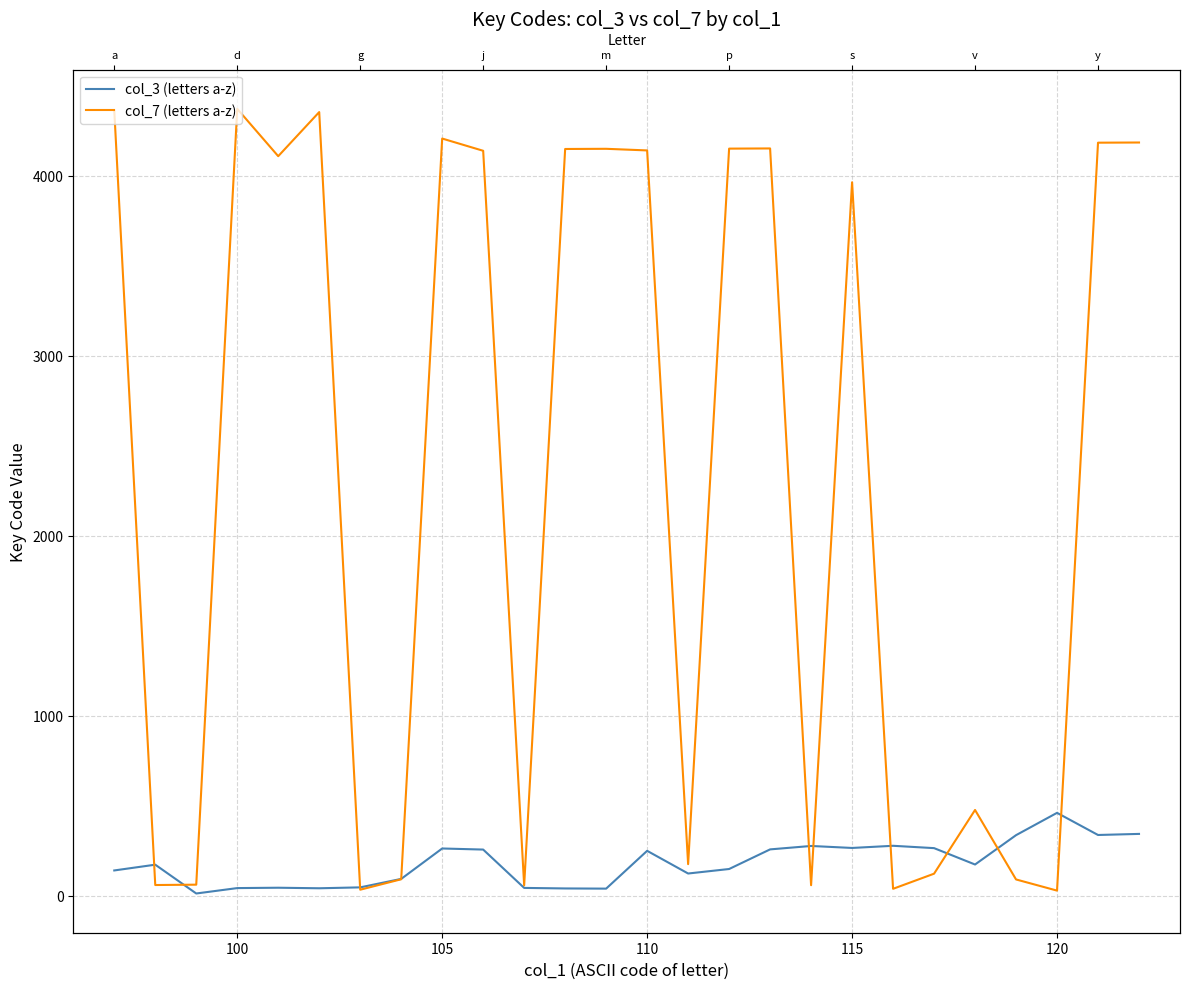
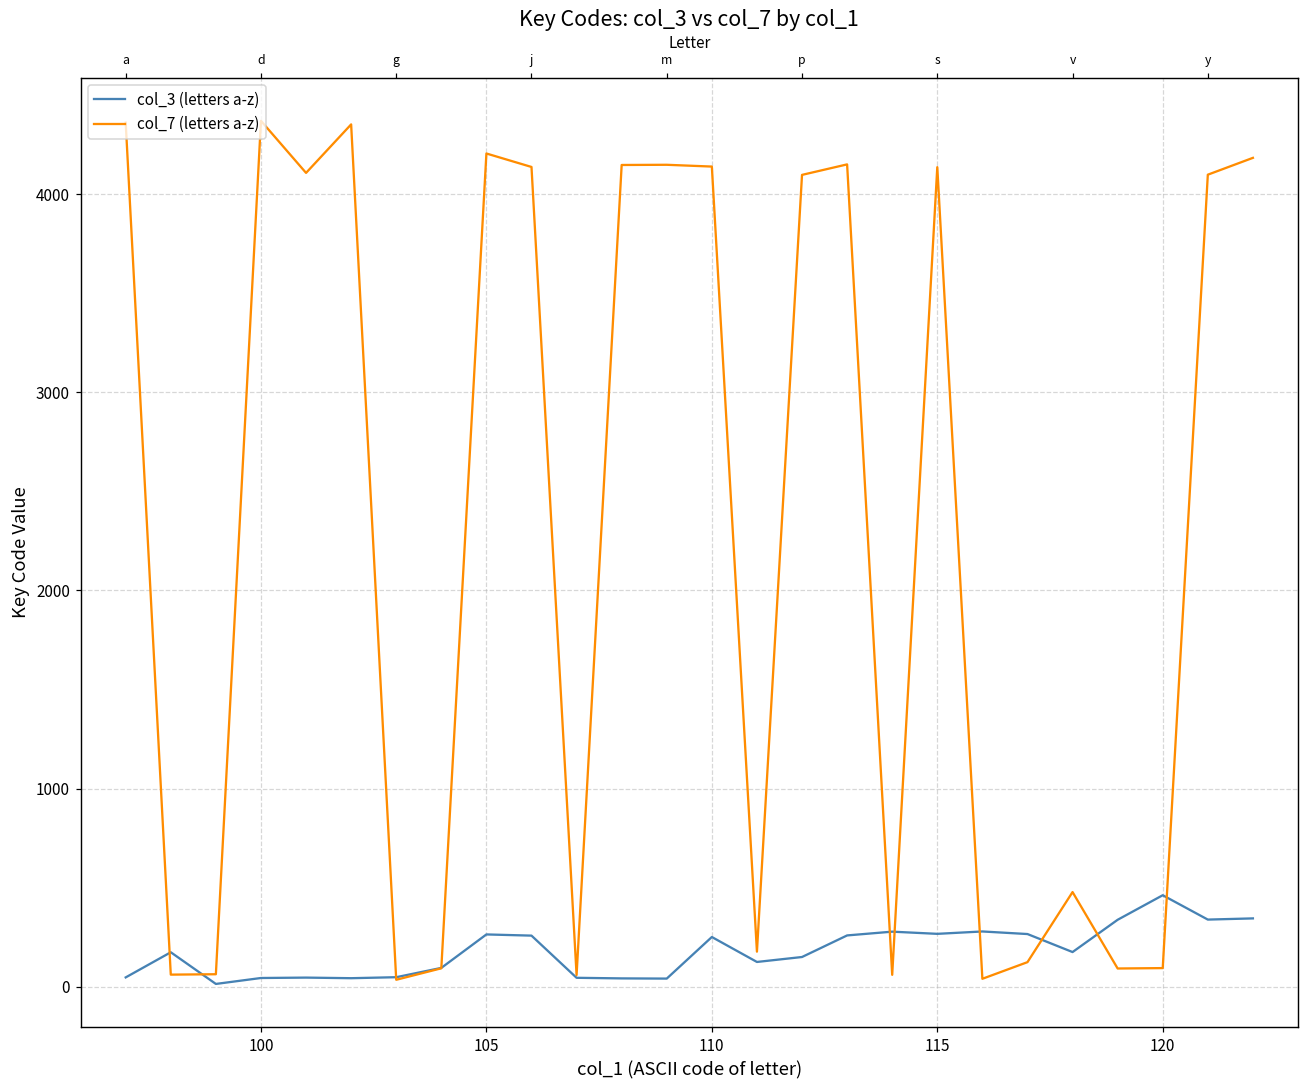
col_3 (letters a-z), a: 140 -> 50
col_7 (letters a-z), p: 4150 -> 4100
col_7 (letters a-z), 115: 3960 -> 4140
col_7 (letters a-z), 120: 30 -> 90
col_7 (letters a-z), y: 4180 -> 4100
